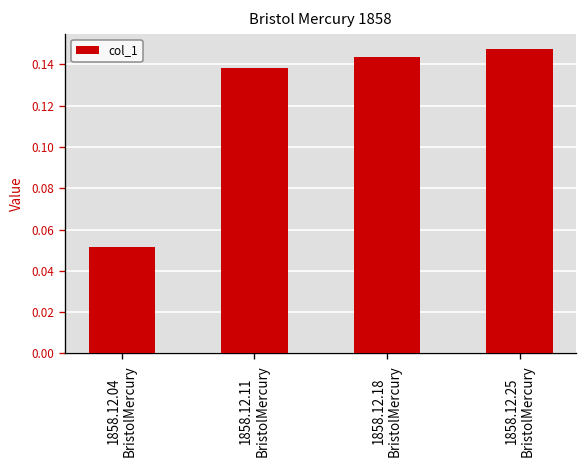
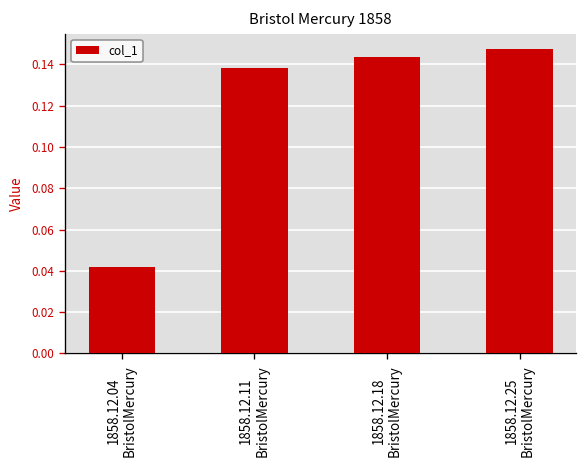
1858.12.04 BristolMercury: 0.052 -> 0.042
